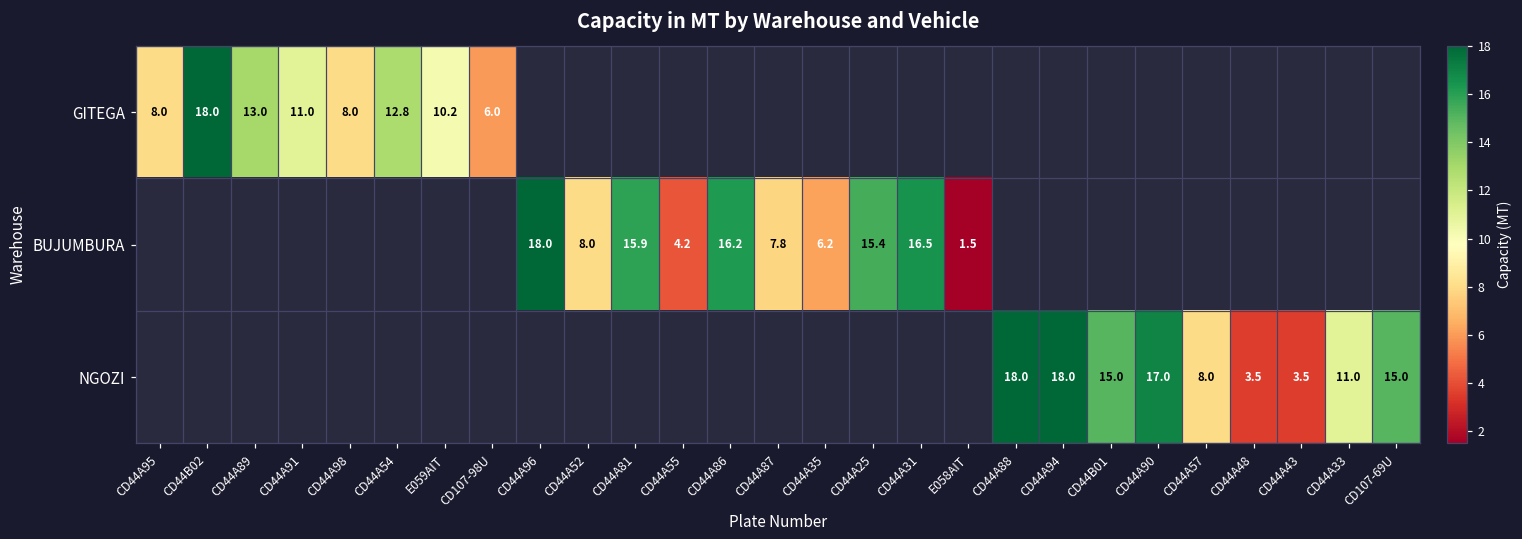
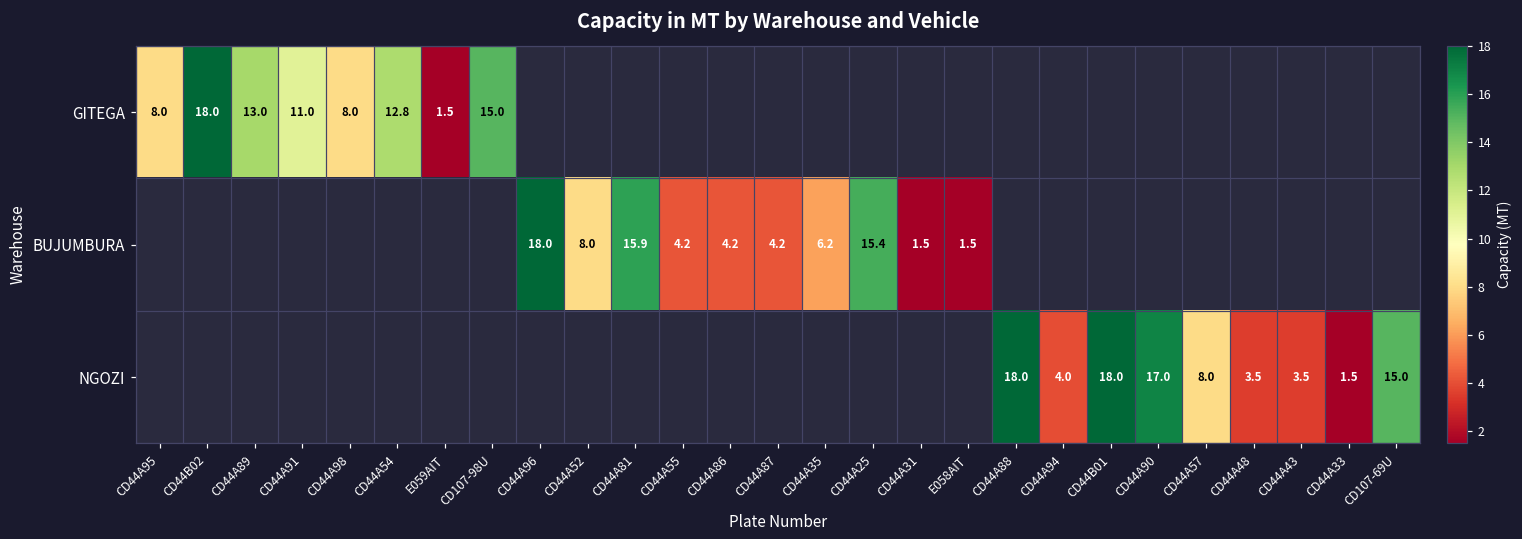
GITEGA, E059AIT: 10.2 -> 1.5
GITEGA, CD107-98U: 6.0 -> 15.0
BUJUMBURA, CD44A86: 16.2 -> 4.2
BUJUMBURA, CD44A87: 7.8 -> 4.2
BUJUMBURA, CD44A31: 16.5 -> 1.5
NGOZI, CD44A94: 18.0 -> 4.0
NGOZI, CD44B01: 15.0 -> 18.0
NGOZI, CD44A33: 11.0 -> 1.5
